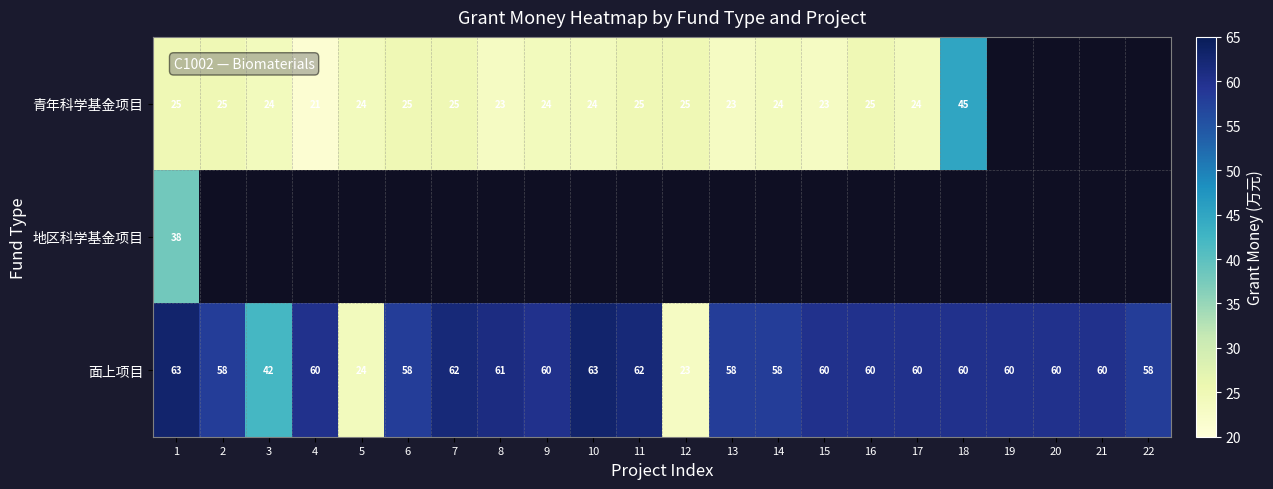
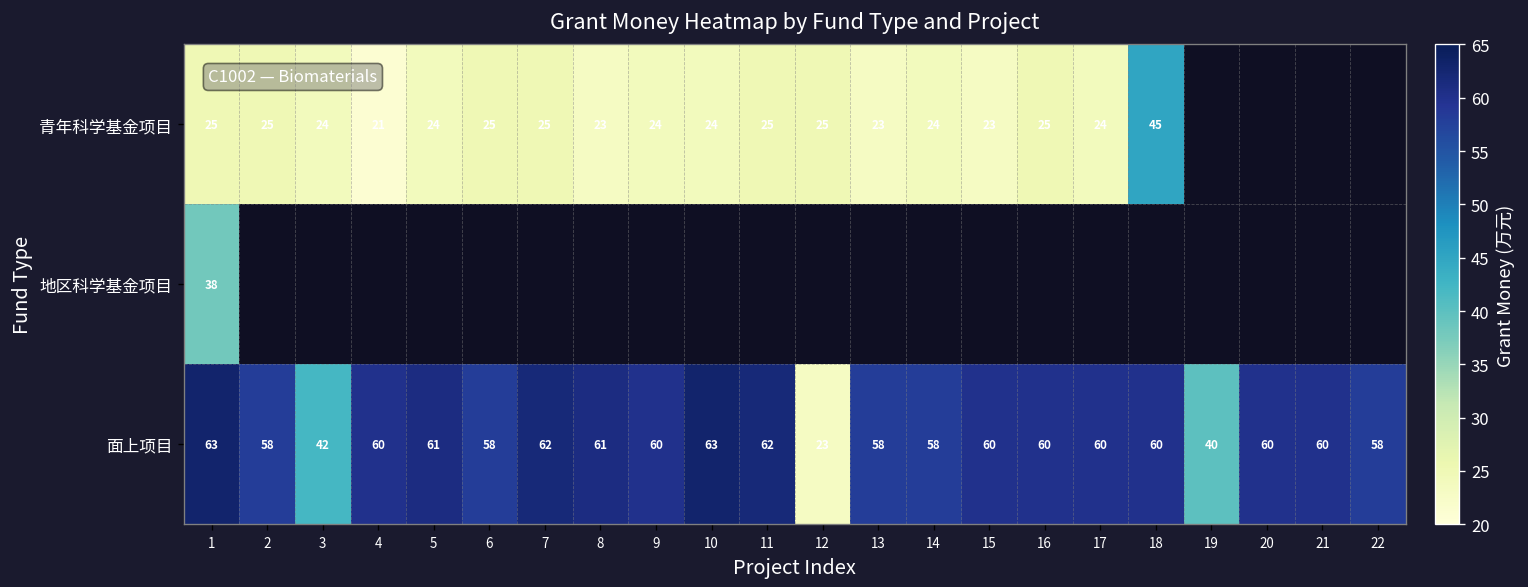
面上项目, 5: 24 -> 61
面上项目, 19: 60 -> 40
